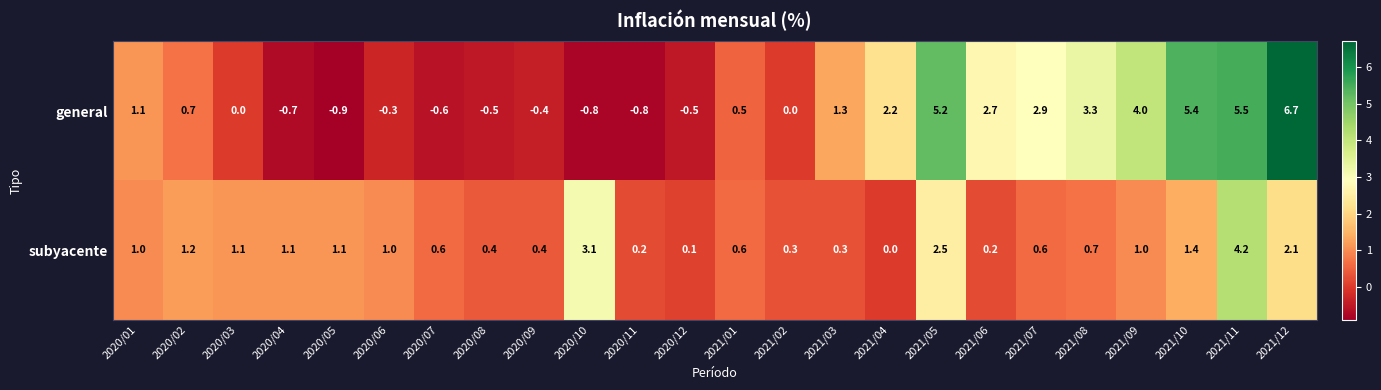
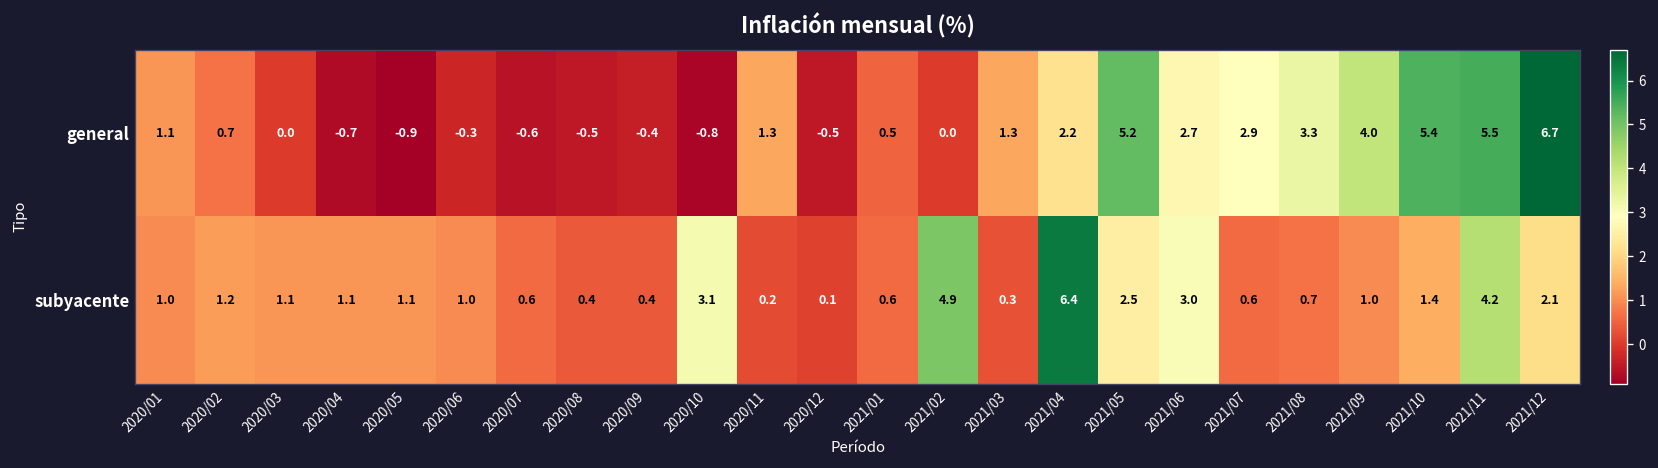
general, 2020/11: -0.8 -> 1.3
subyacente, 2021/02: 0.3 -> 4.9
subyacente, 2021/04: 0.0 -> 6.4
subyacente, 2021/06: 0.2 -> 3.0
